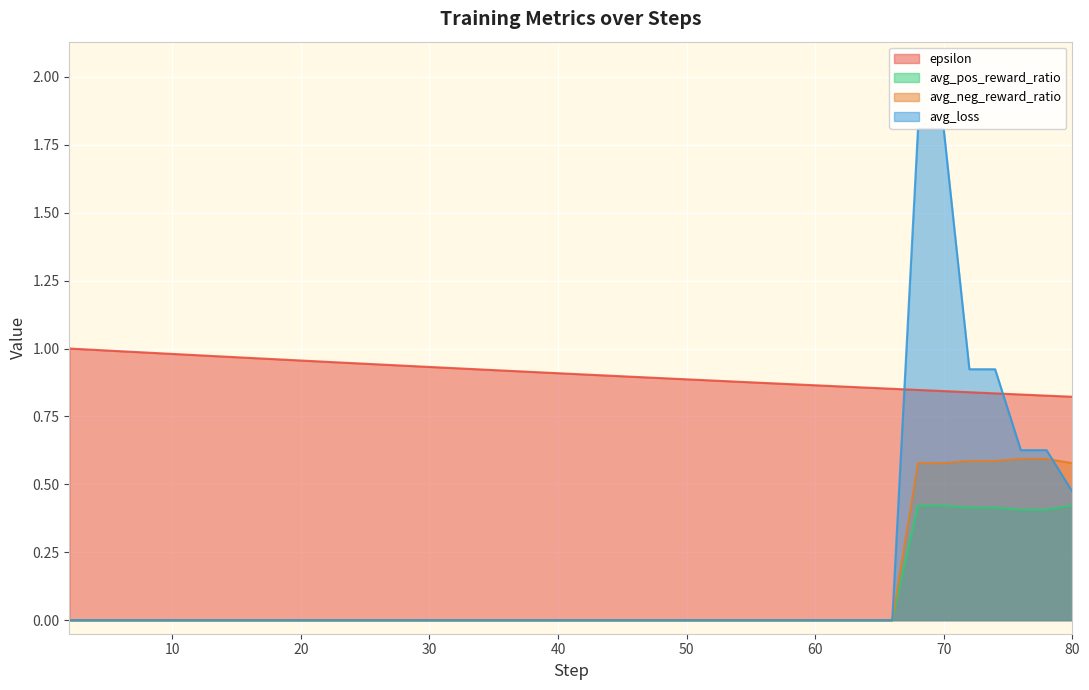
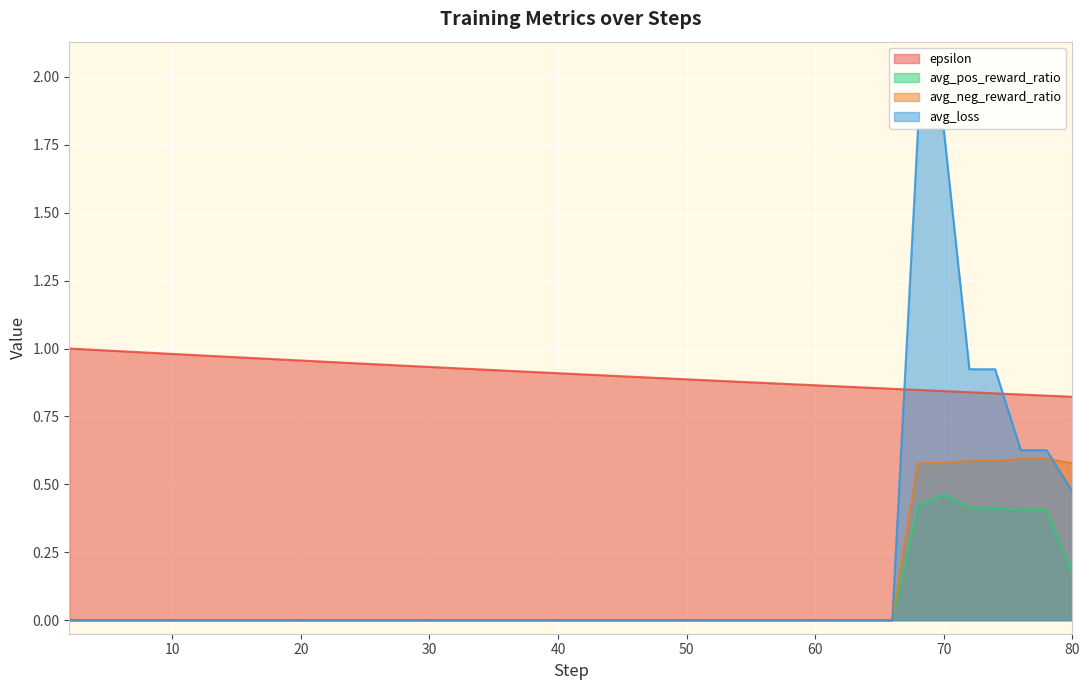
avg_pos_reward_ratio, 70: 0.42 -> 0.46
avg_pos_reward_ratio, 80: 0.42 -> 0.17
